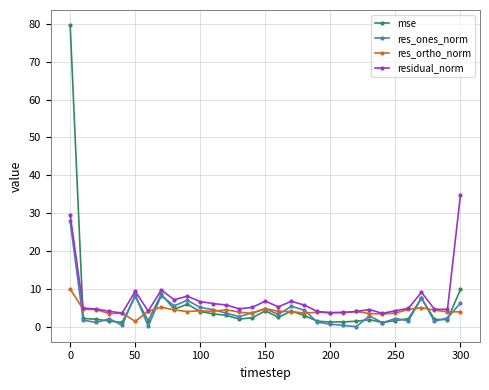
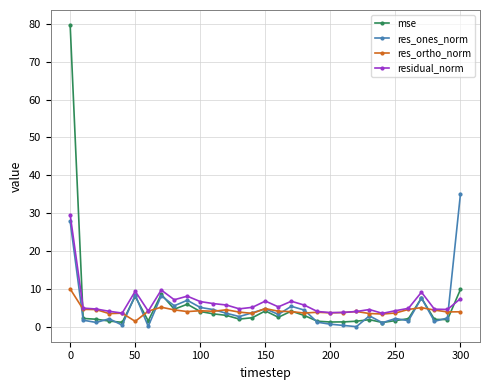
res_ones_norm, 300: 6 -> 35
residual_norm, 300: 35 -> 7
